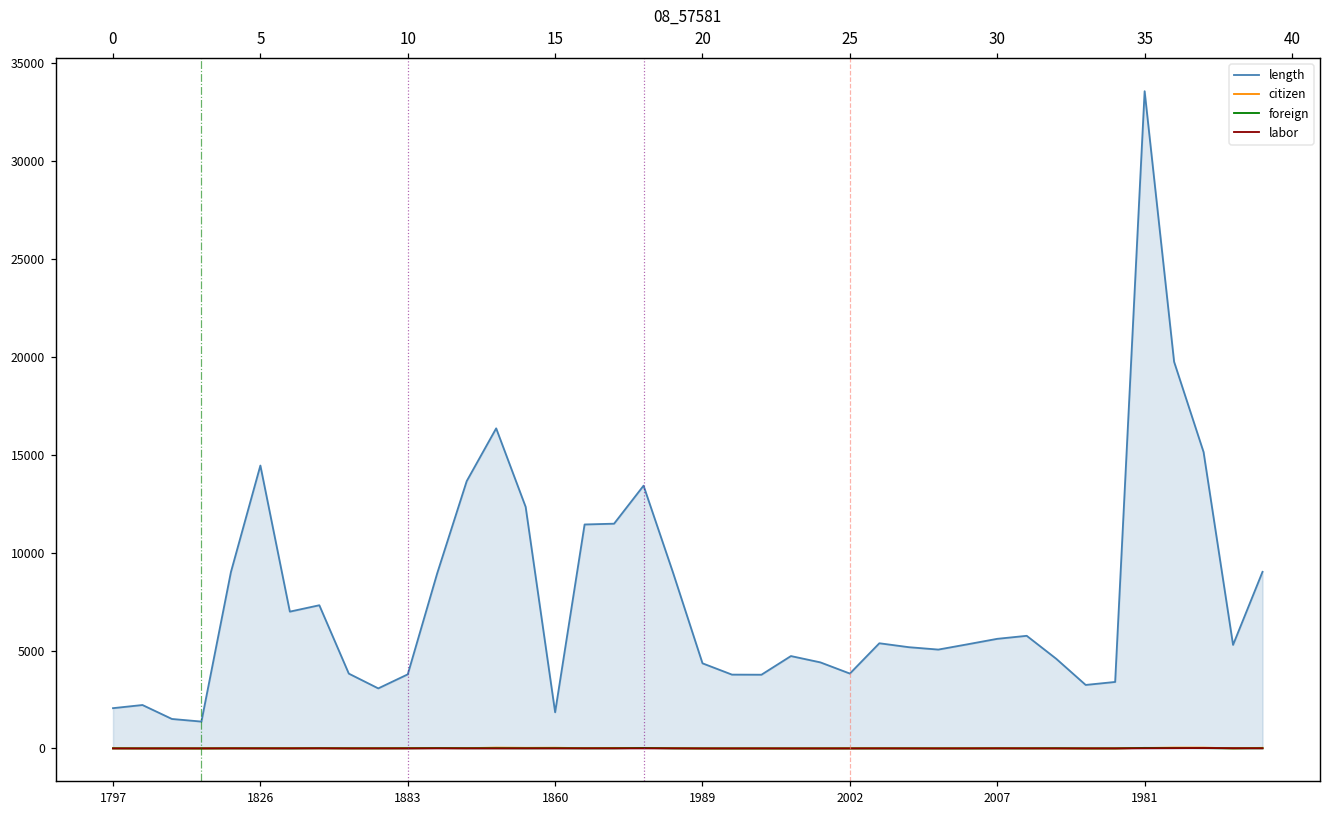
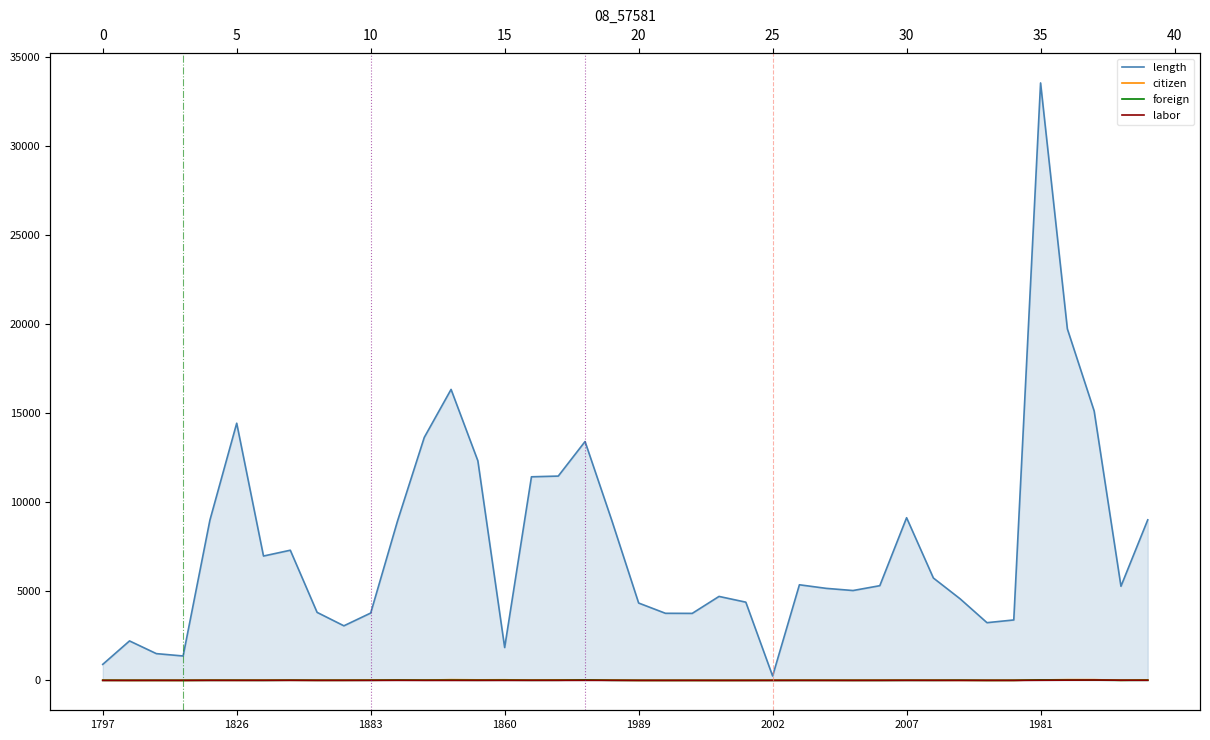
length, 1797: 2100 -> 900
length, 2002: 3800 -> 200
length, 2007: 5600 -> 9100
